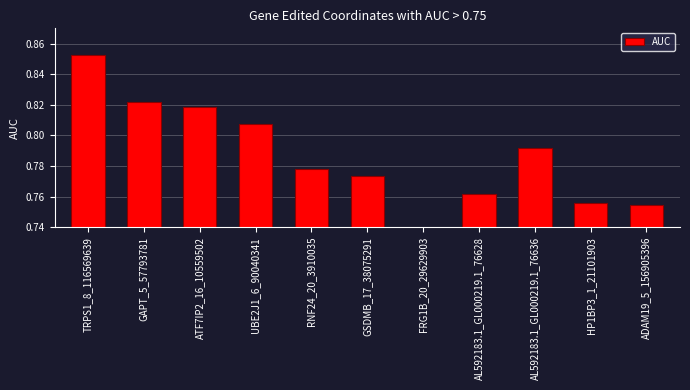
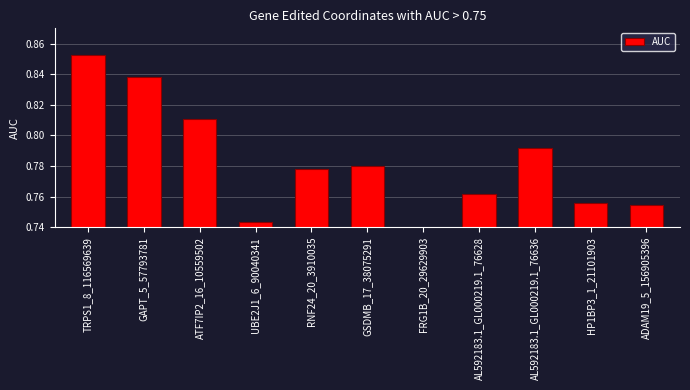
GAPT_5_57793781: 0.822 -> 0.838
ATF7IP2_16_10559502: 0.819 -> 0.810
UBE2J1_6_90040341: 0.808 -> 0.744
GSDMB_17_38075291: 0.774 -> 0.780
